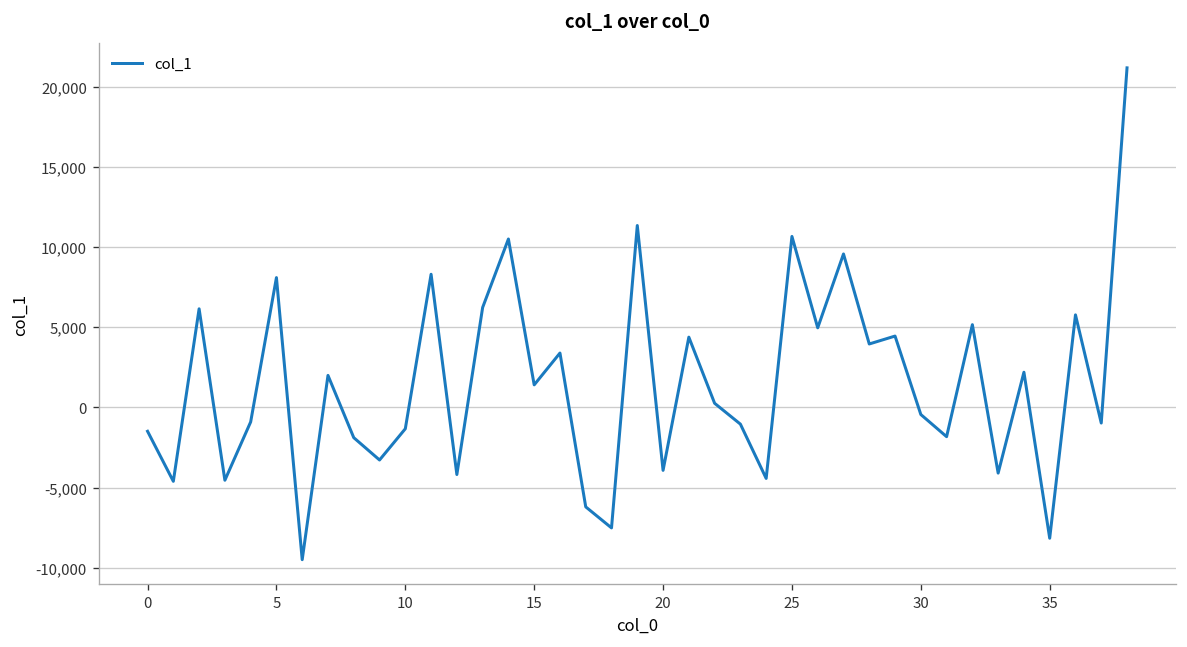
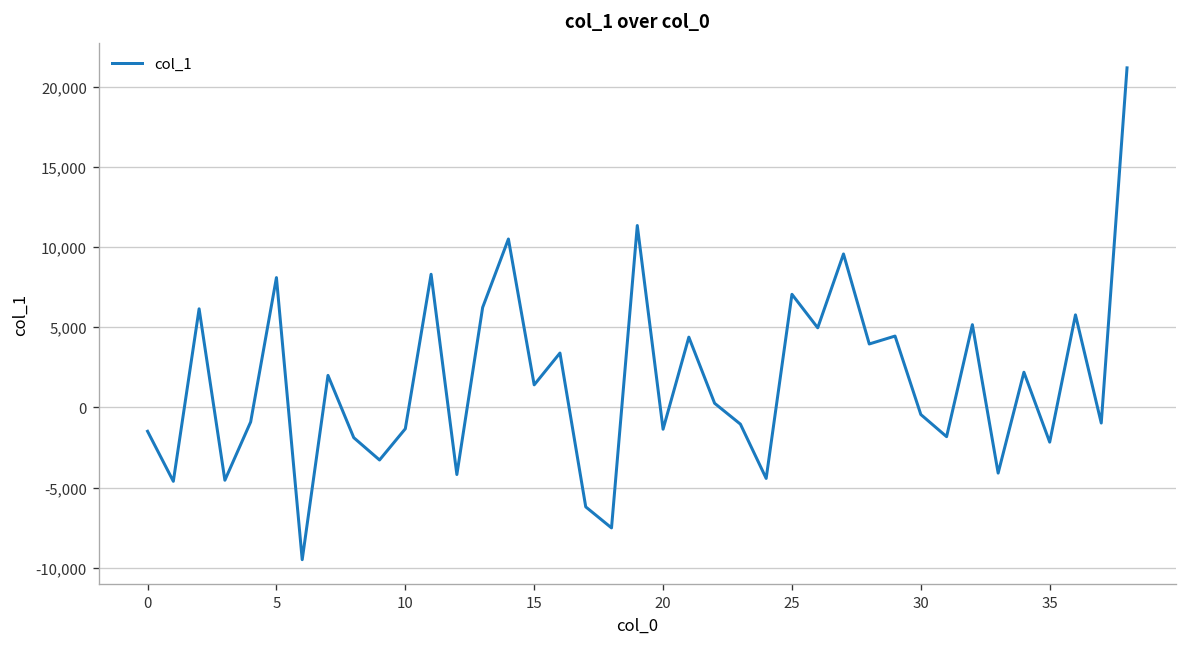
20: -3,900 -> -1,400
25: 10,700 -> 7,100
35: -8,200 -> -2,200
